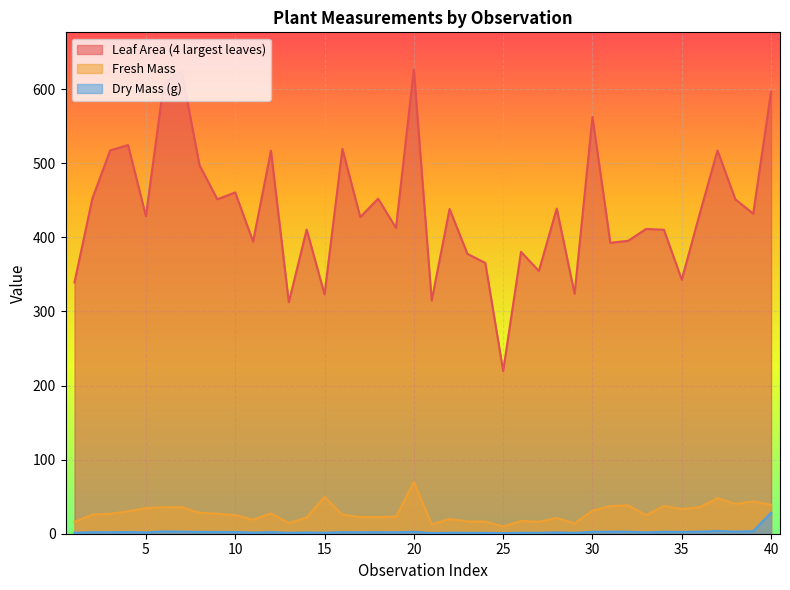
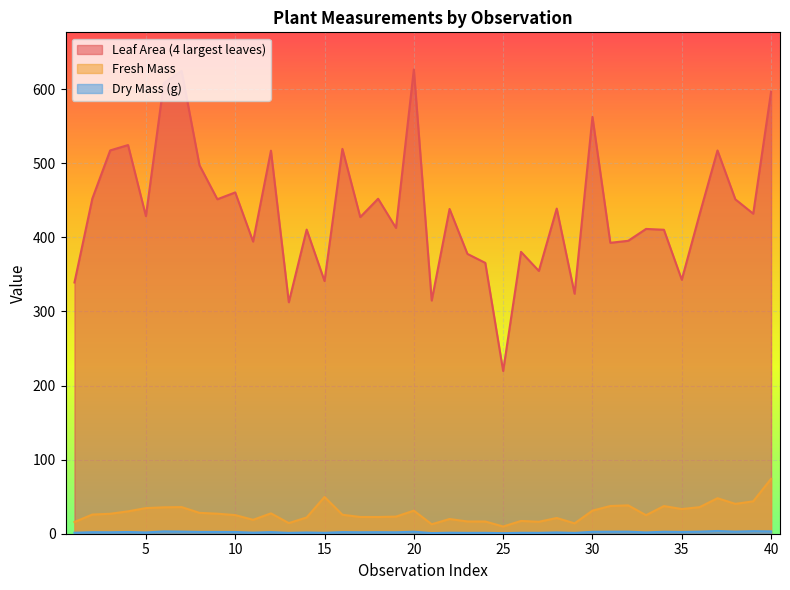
Leaf Area (4 largest leaves), 15: 320 -> 340
Fresh Mass, 20: 70 -> 30
Fresh Mass, 40: 40 -> 70
Dry Mass (g), 40: 30 -> 0
